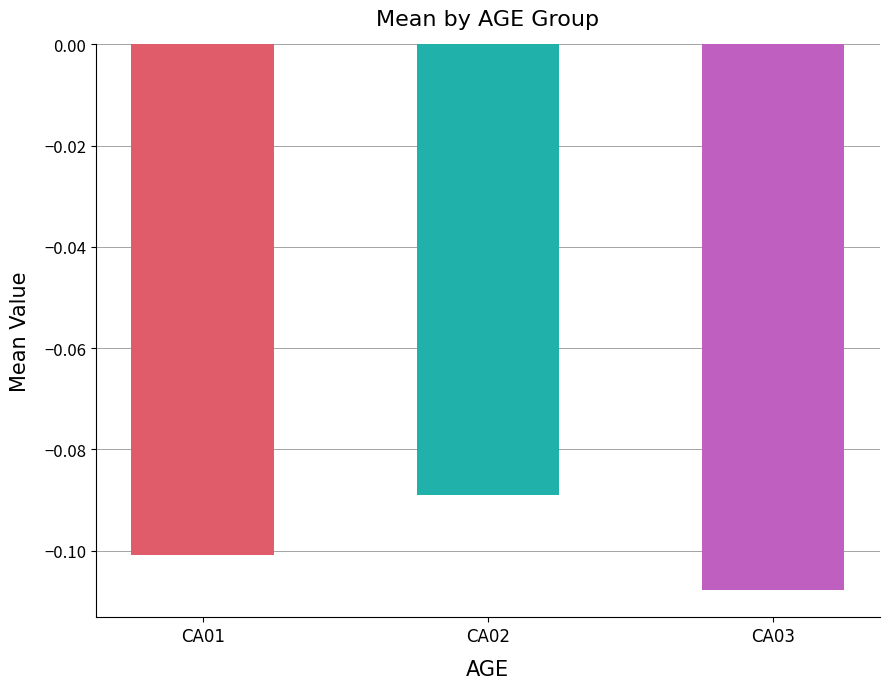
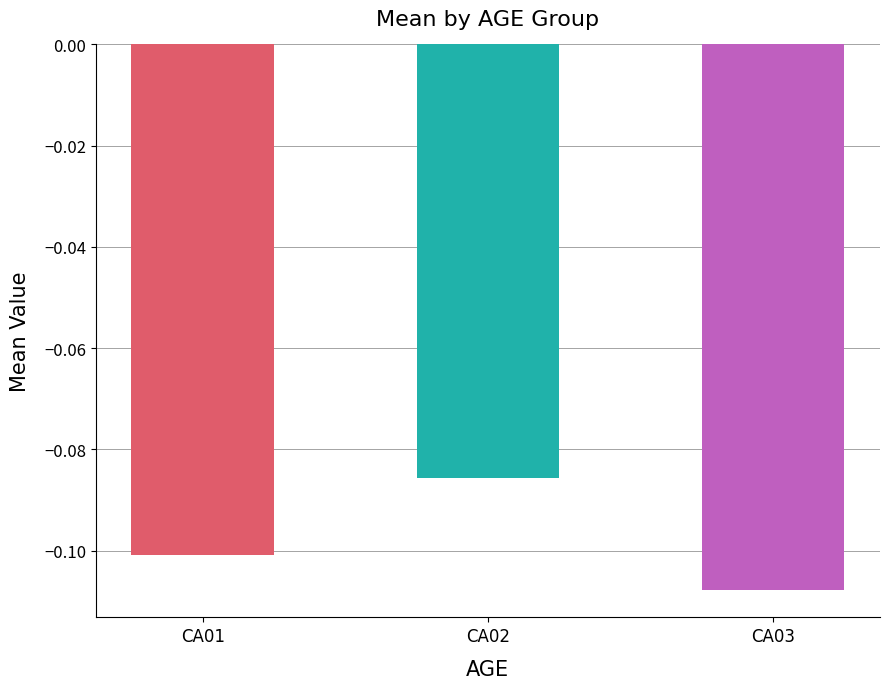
CA02: -0.089 -> -0.086
